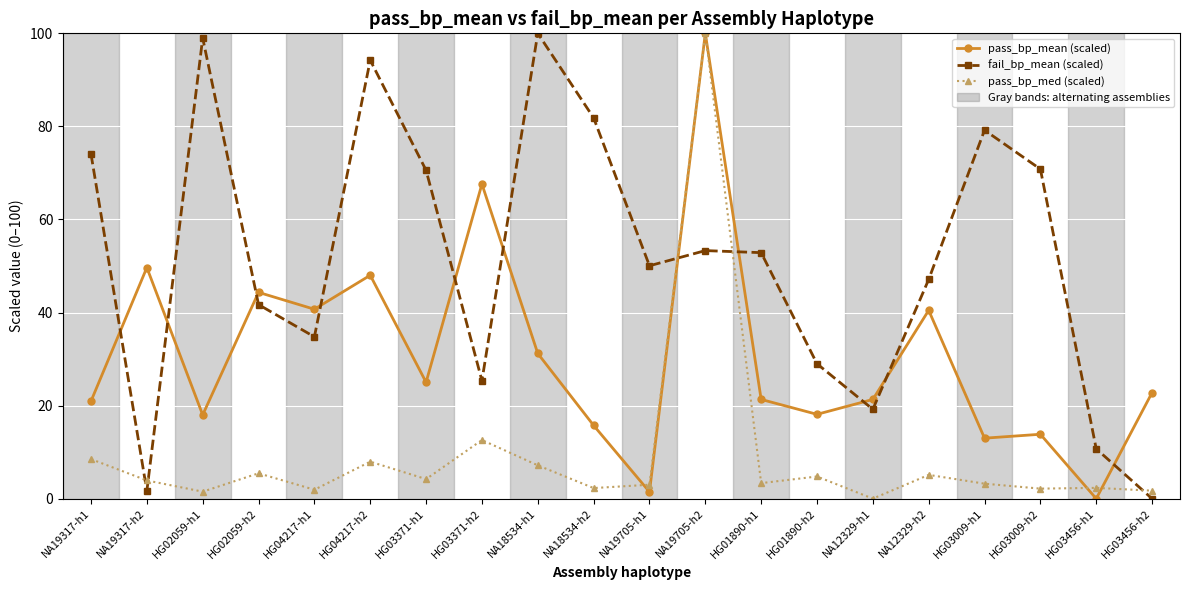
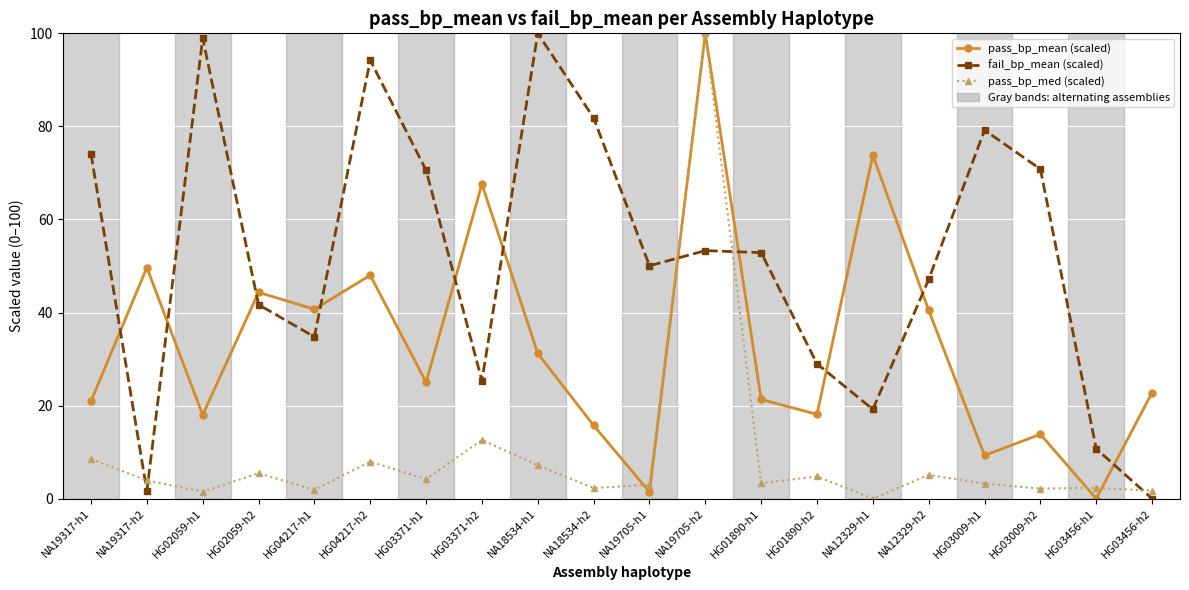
pass_bp_mean (scaled), NA12329-h1: 21 -> 74
pass_bp_mean (scaled), HG03009-h1: 13 -> 9
